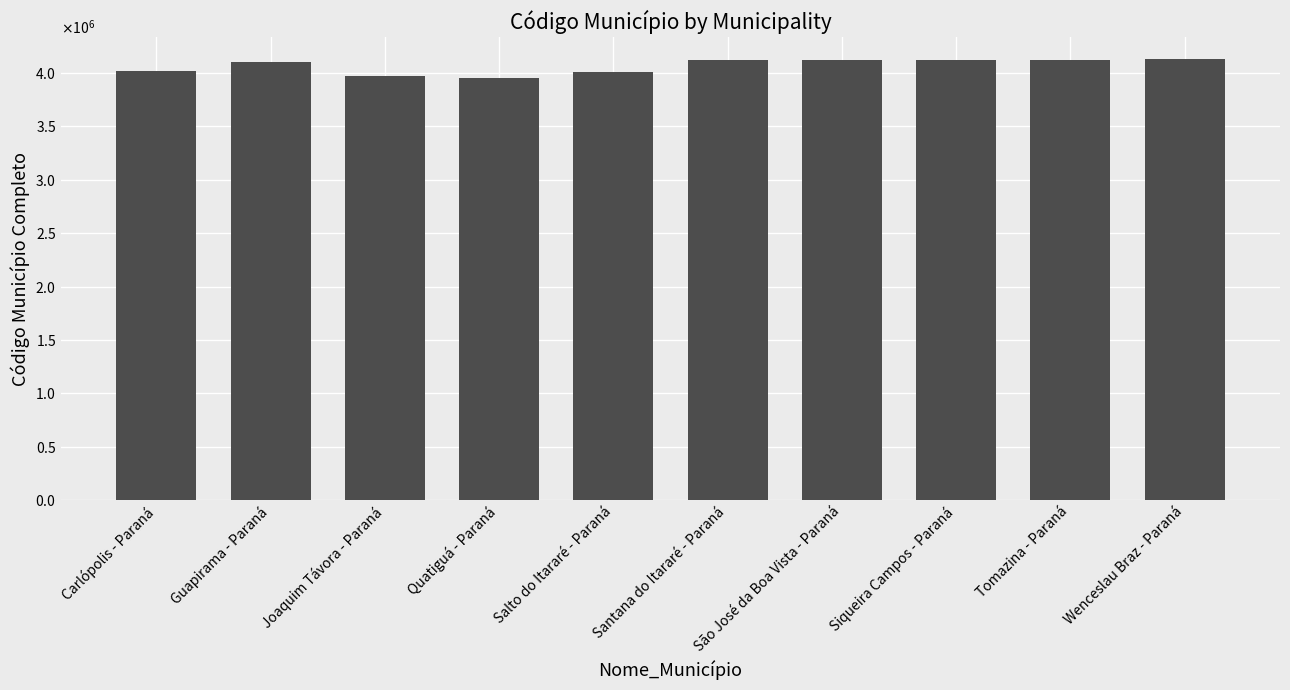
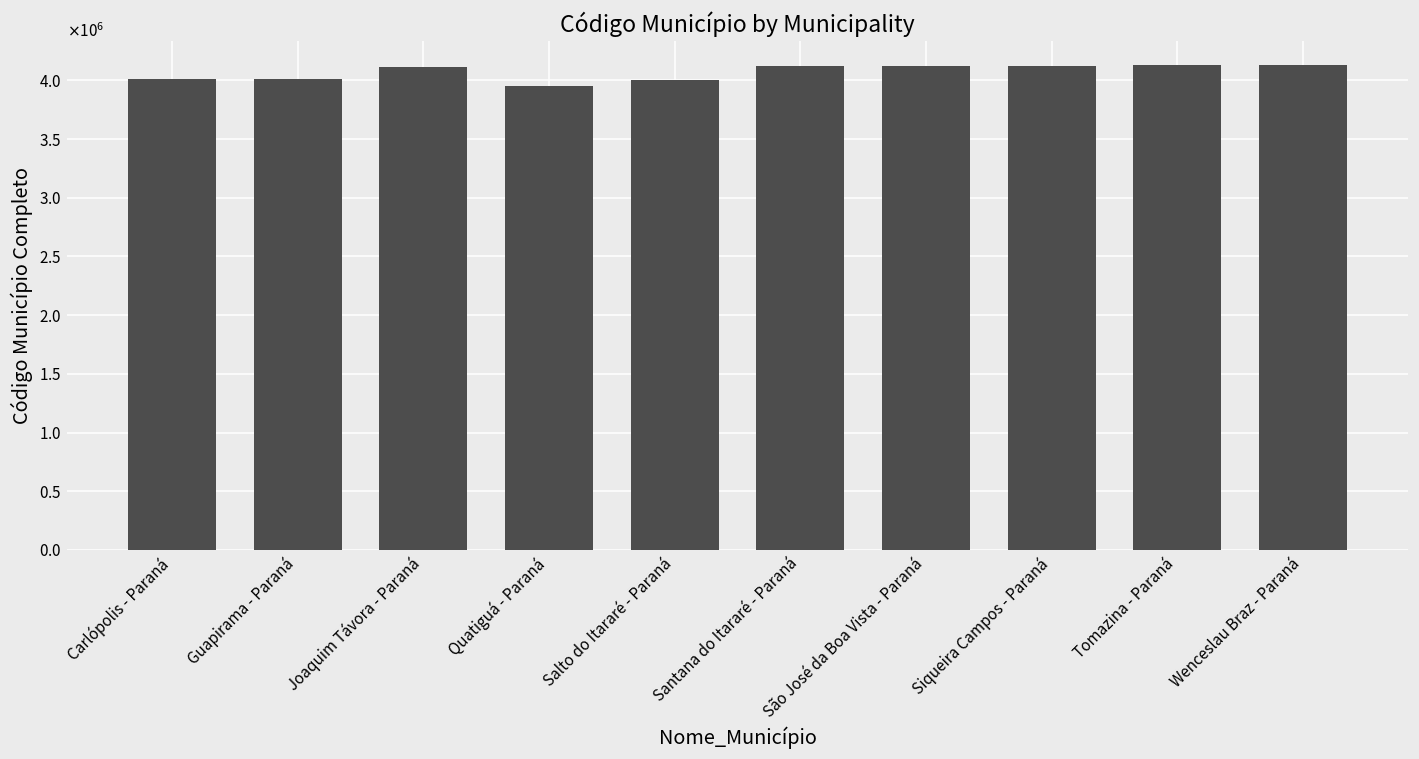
Guapirama - Paraná: 4110000 -> 4010000
Joaquim Távora - Paraná: 3970000 -> 4110000
